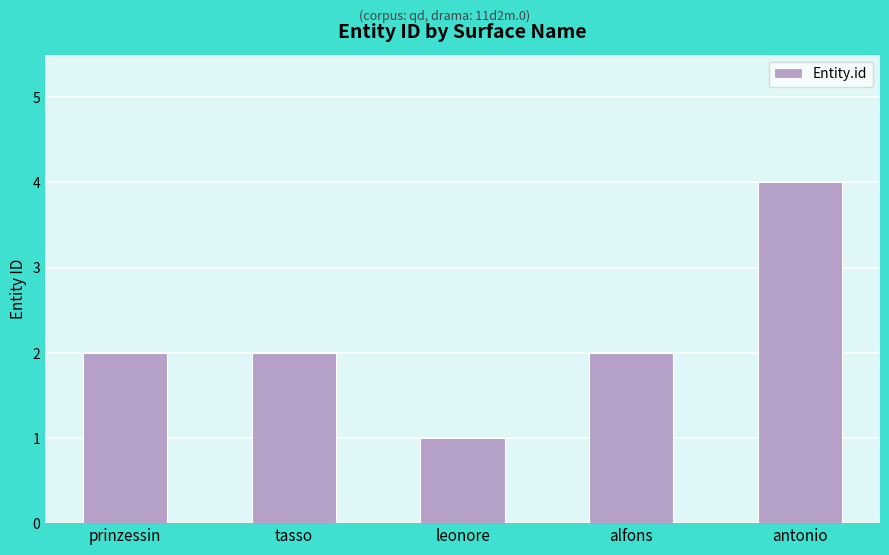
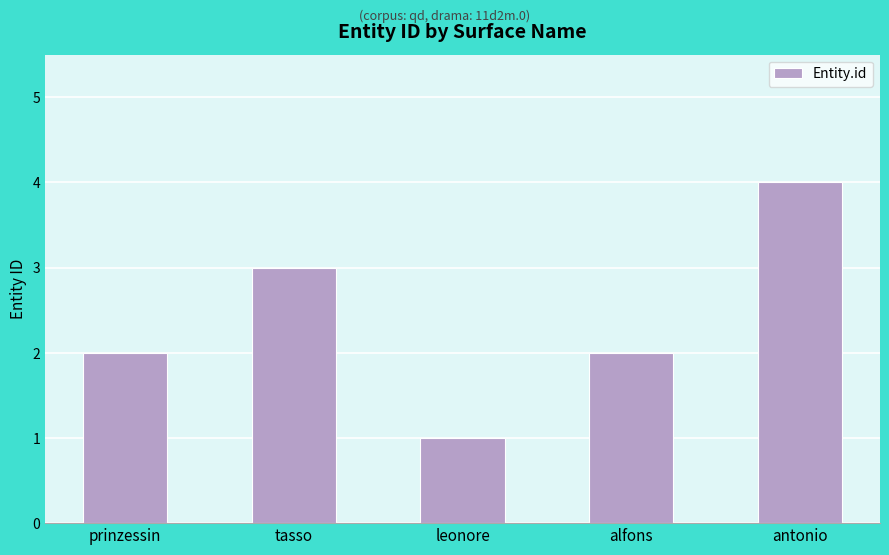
tasso: 2 -> 3
